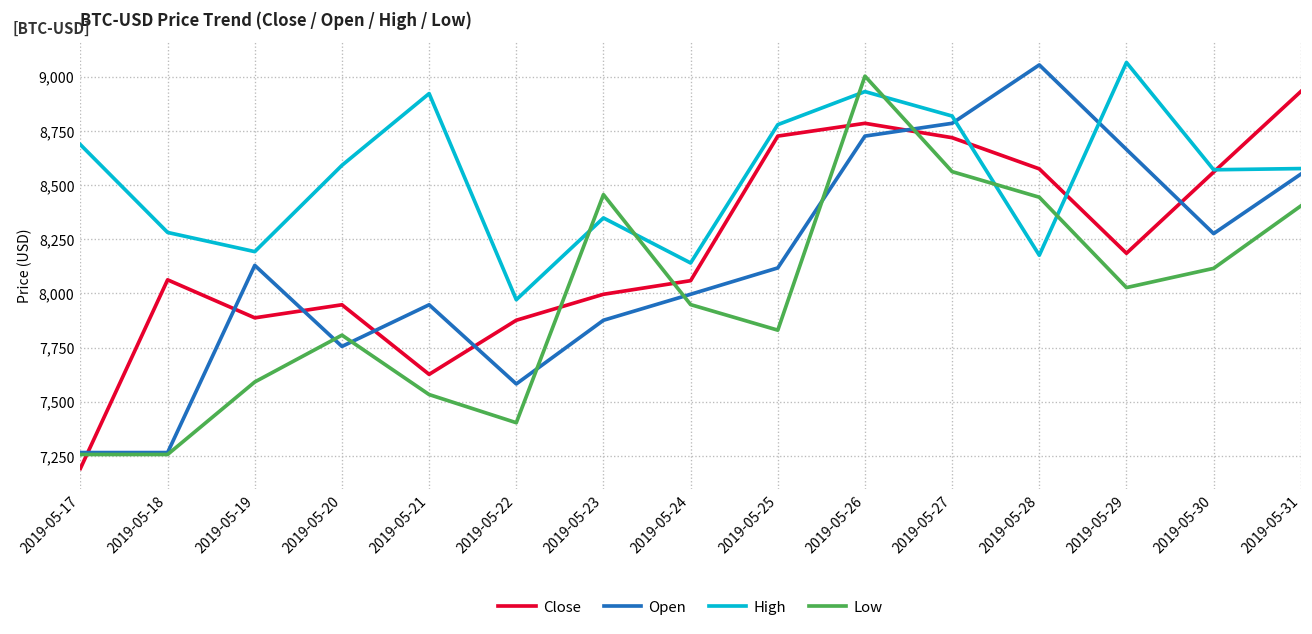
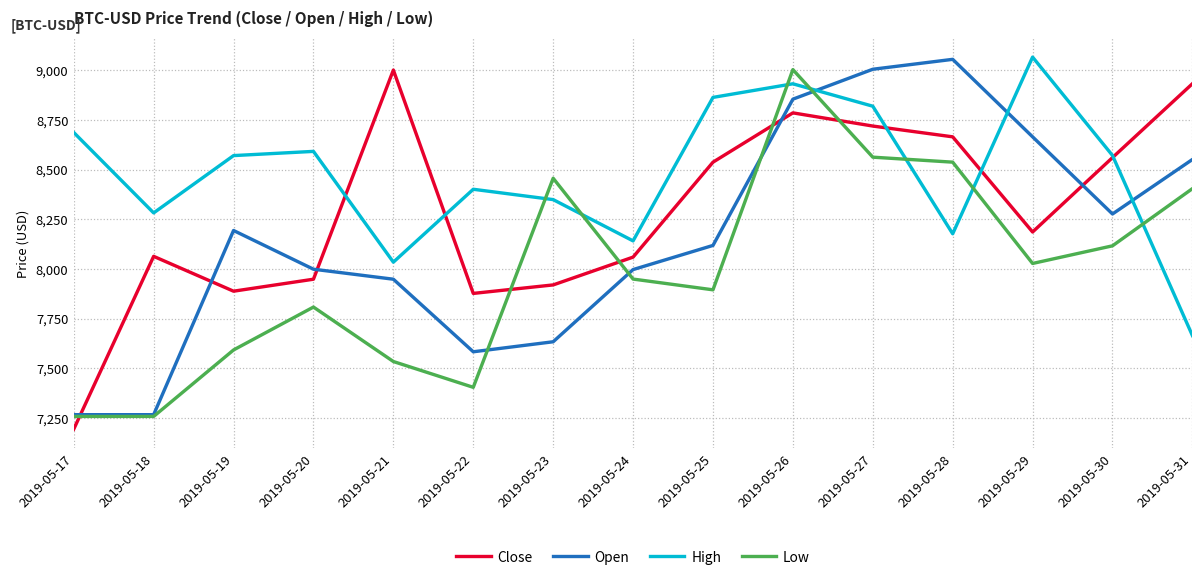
Open, 2019-05-19: 8,130 -> 8,190
High, 2019-05-19: 8,190 -> 8,570
Open, 2019-05-20: 7,760 -> 8,000
Close, 2019-05-21: 7,630 -> 9,000
High, 2019-05-21: 8,920 -> 8,030
High, 2019-05-22: 7,970 -> 8,400
Close, 2019-05-23: 8,000 -> 7,920
Open, 2019-05-23: 7,880 -> 7,630
Close, 2019-05-25: 8,730 -> 8,540
High, 2019-05-25: 8,780 -> 8,860
Low, 2019-05-25: 7,830 -> 7,890
Open, 2019-05-26: 8,730 -> 8,850
Open, 2019-05-27: 8,790 -> 9,000
Close, 2019-05-28: 8,570 -> 8,660
Low, 2019-05-28: 8,440 -> 8,540
High, 2019-05-31: 8,580 -> 7,660
